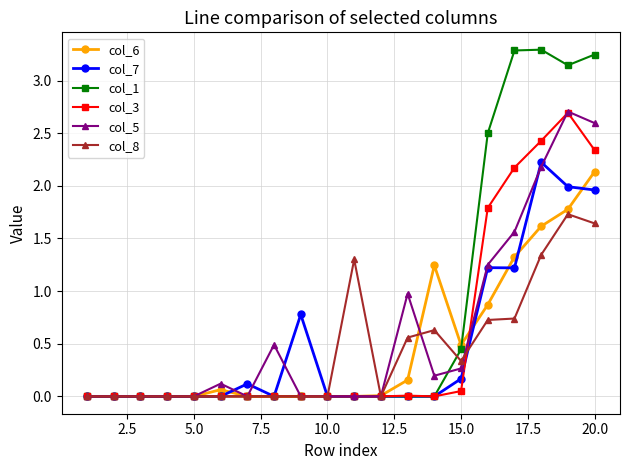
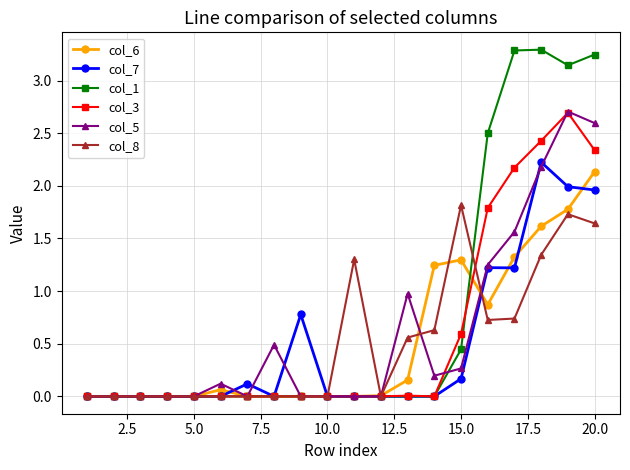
col_6, 15.0: 0.49 -> 1.30
col_3, 15.0: 0.05 -> 0.59
col_8, 15.0: 0.34 -> 1.82
